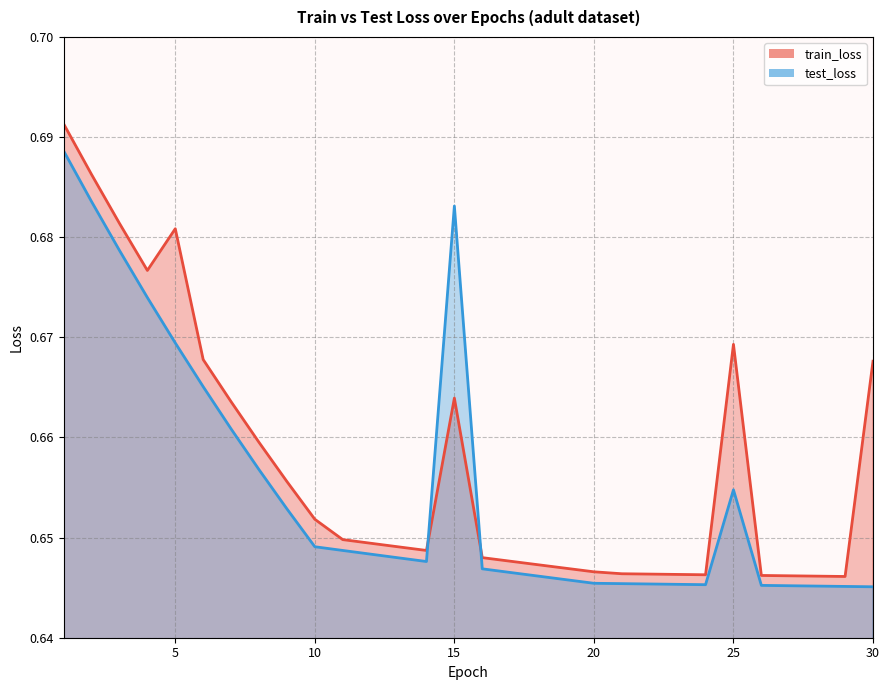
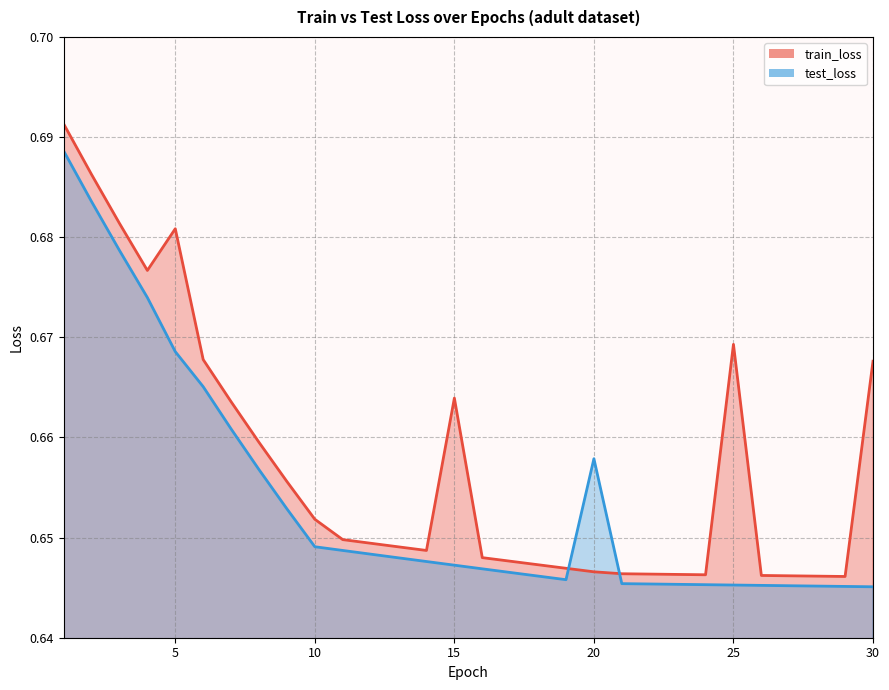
test_loss, 5: 0.6694 -> 0.6686
test_loss, 15: 0.6831 -> 0.6472
test_loss, 20: 0.6454 -> 0.6579
test_loss, 25: 0.6548 -> 0.6453
